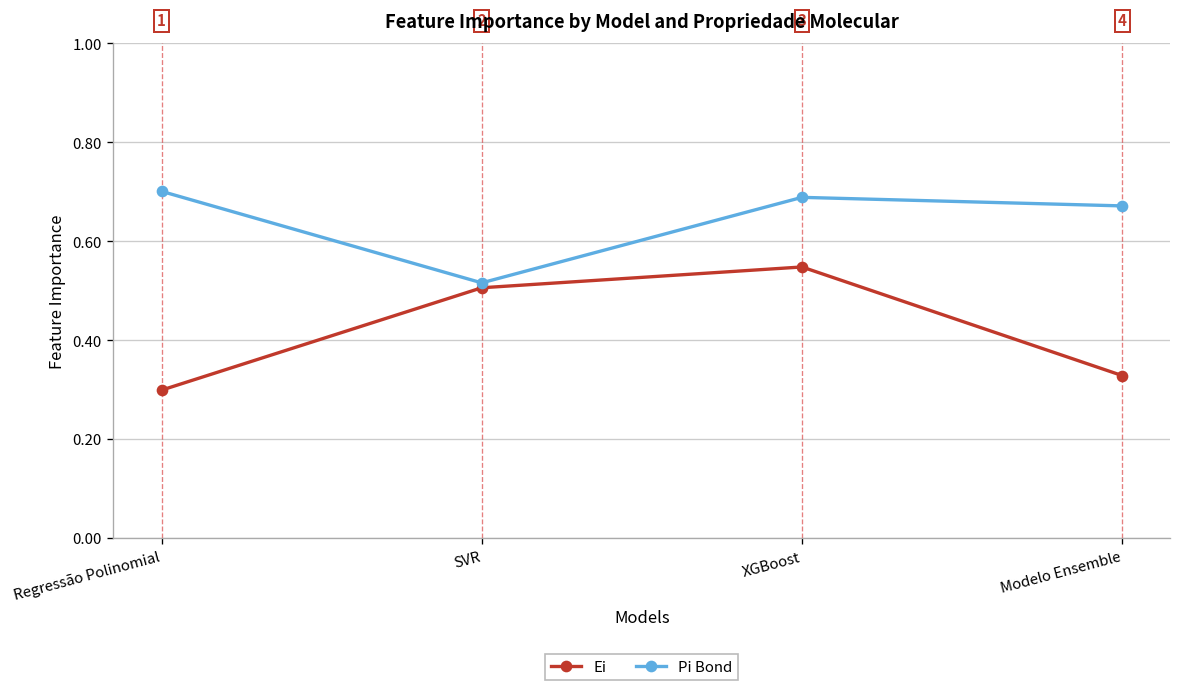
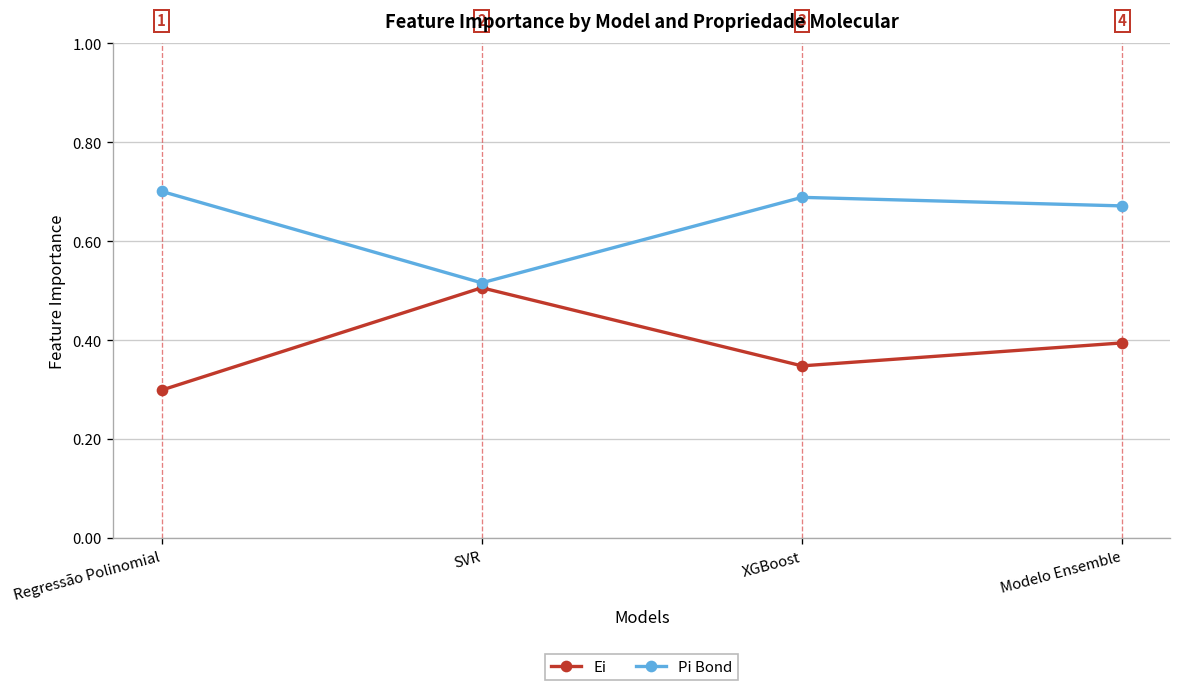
Ei, XGBoost: 0.55 -> 0.35
Ei, Modelo Ensemble: 0.33 -> 0.39
